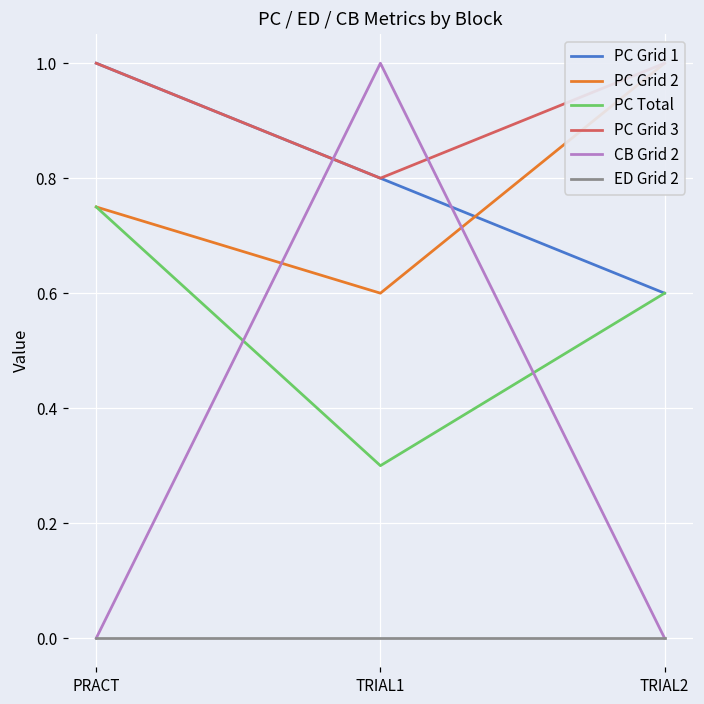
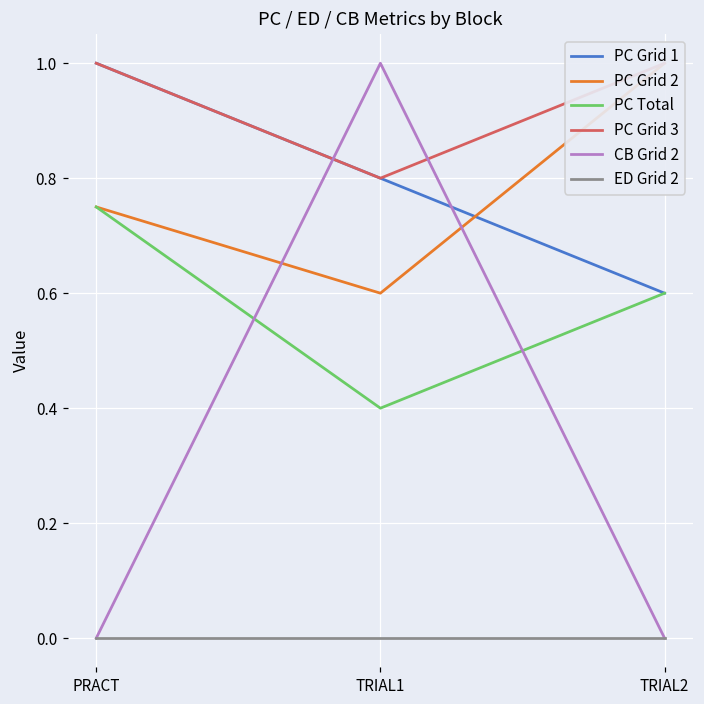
PC Total, TRIAL1: 0.3 -> 0.4
